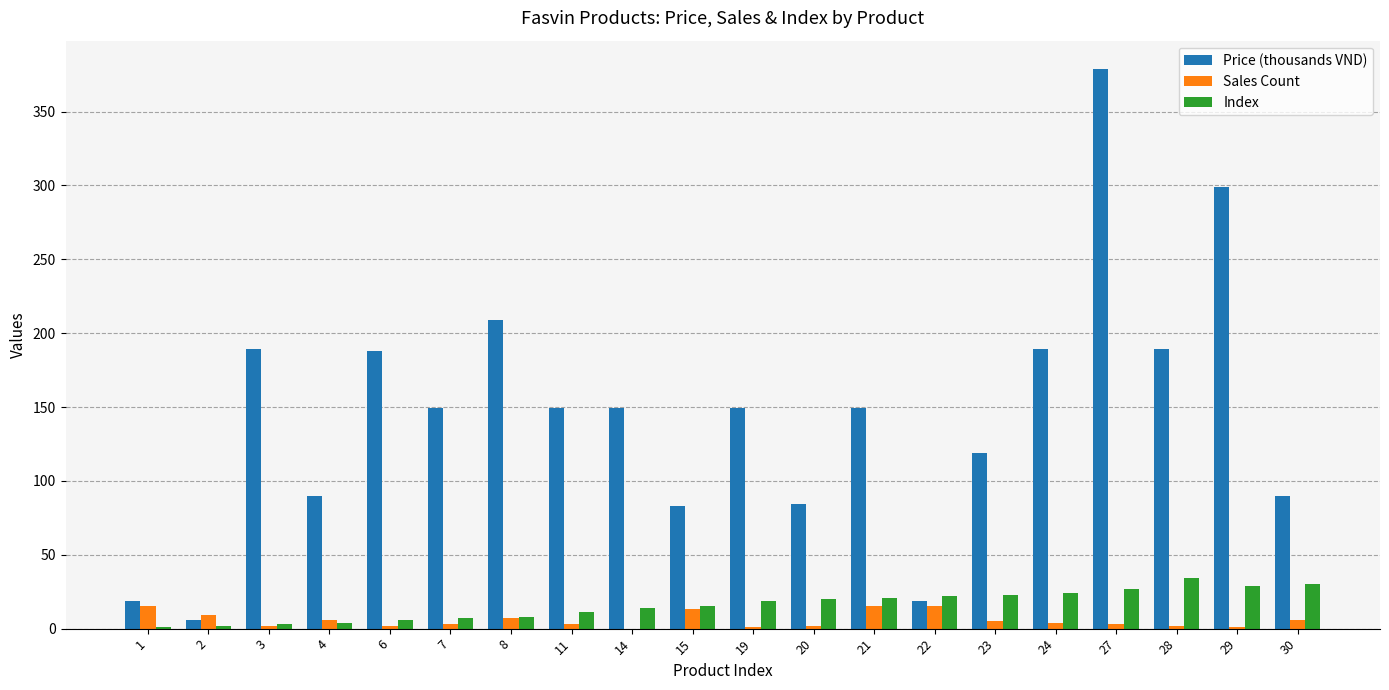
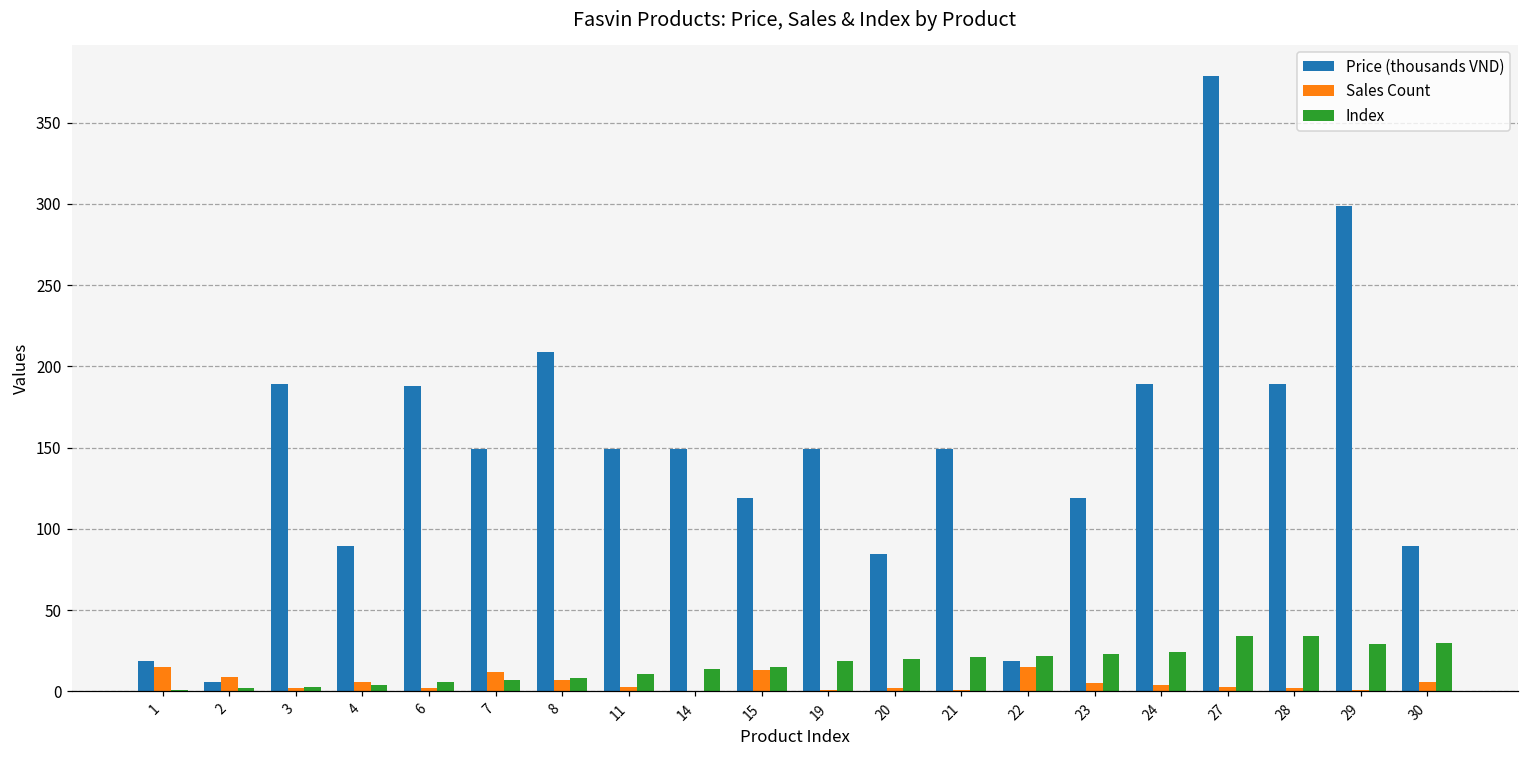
Sales Count, 7: 3 -> 12
Price (thousands VND), 15: 83 -> 119
Sales Count, 21: 15 -> 1
Index, 27: 27 -> 34
